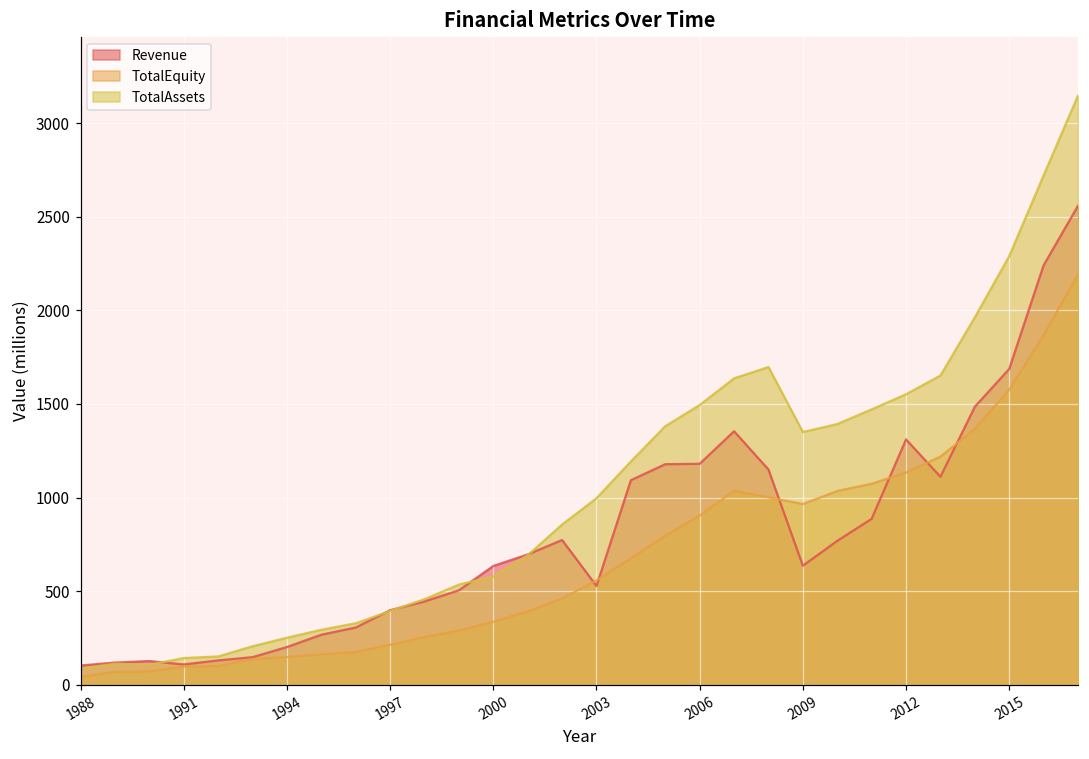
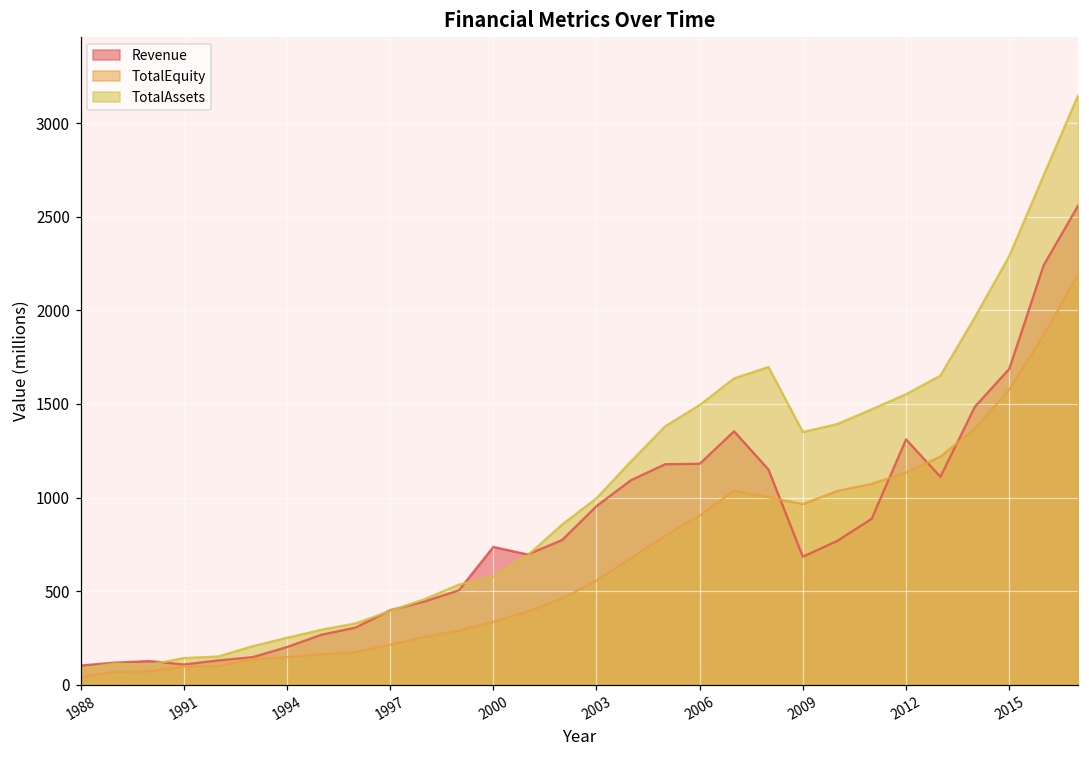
Revenue, 2000: 630 -> 740
Revenue, 2003: 530 -> 950
Revenue, 2009: 640 -> 680
